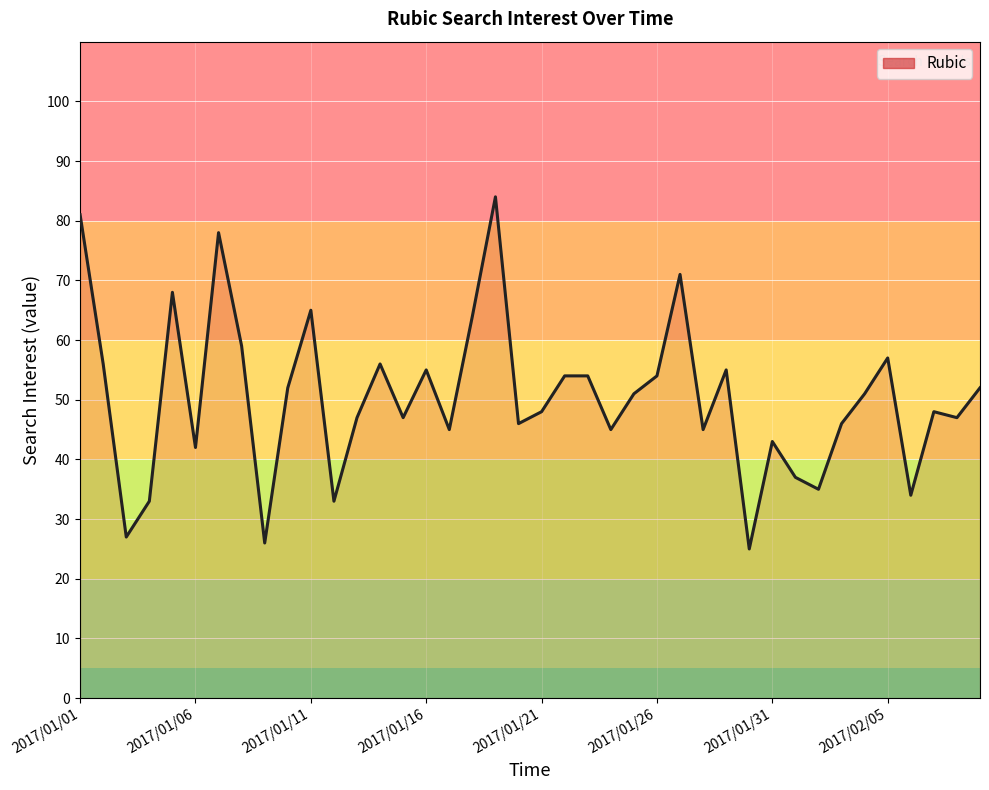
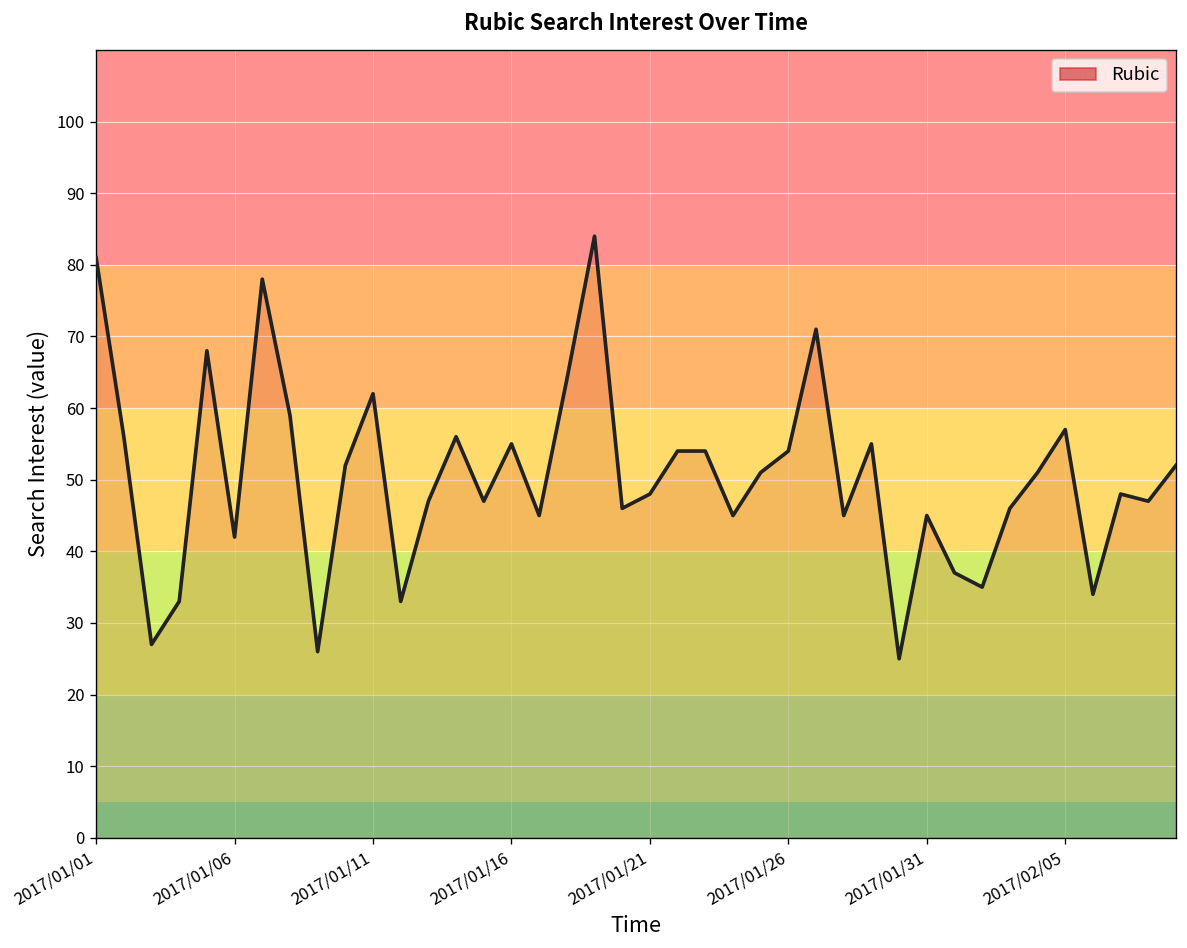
2017/01/11: 65 -> 62
2017/01/31: 43 -> 45
